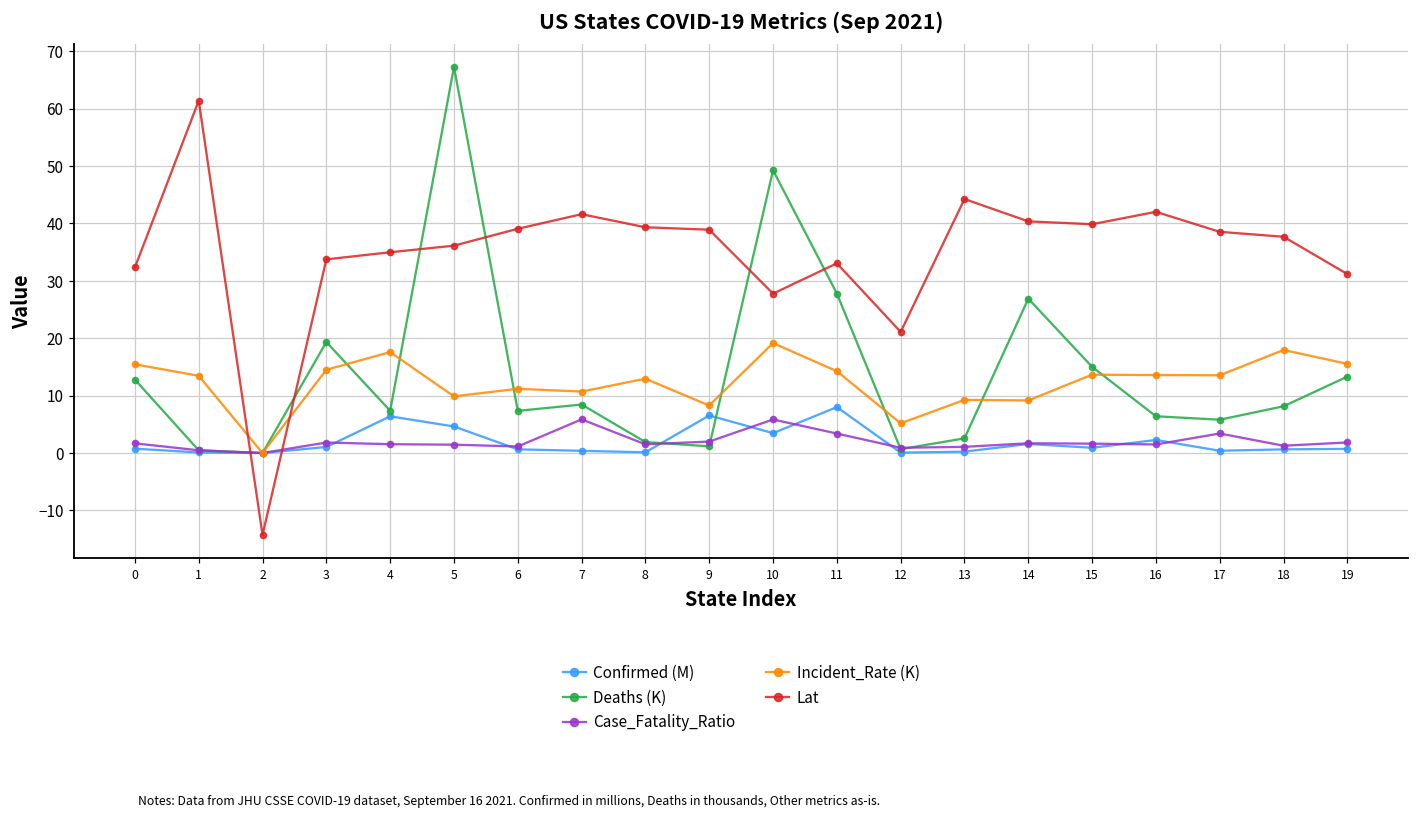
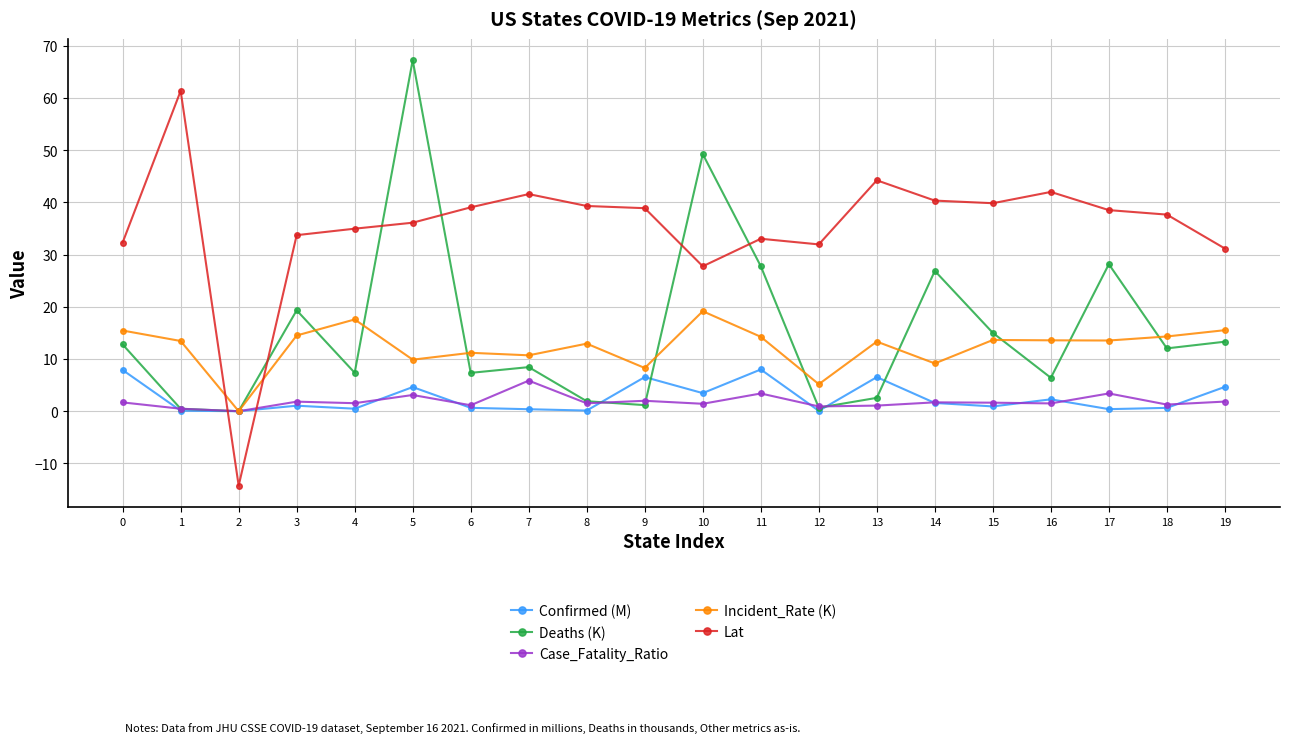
Confirmed (M), 0: 1 -> 8
Confirmed (M), 4: 6 -> 0
Case_Fatality_Ratio, 5: 1 -> 3
Case_Fatality_Ratio, 10: 6 -> 1
Lat, 12: 21 -> 32
Confirmed (M), 13: 0 -> 7
Incident_Rate (K), 13: 9 -> 13
Deaths (K), 17: 6 -> 28
Deaths (K), 18: 8 -> 12
Incident_Rate (K), 18: 18 -> 14
Confirmed (M), 19: 1 -> 5
